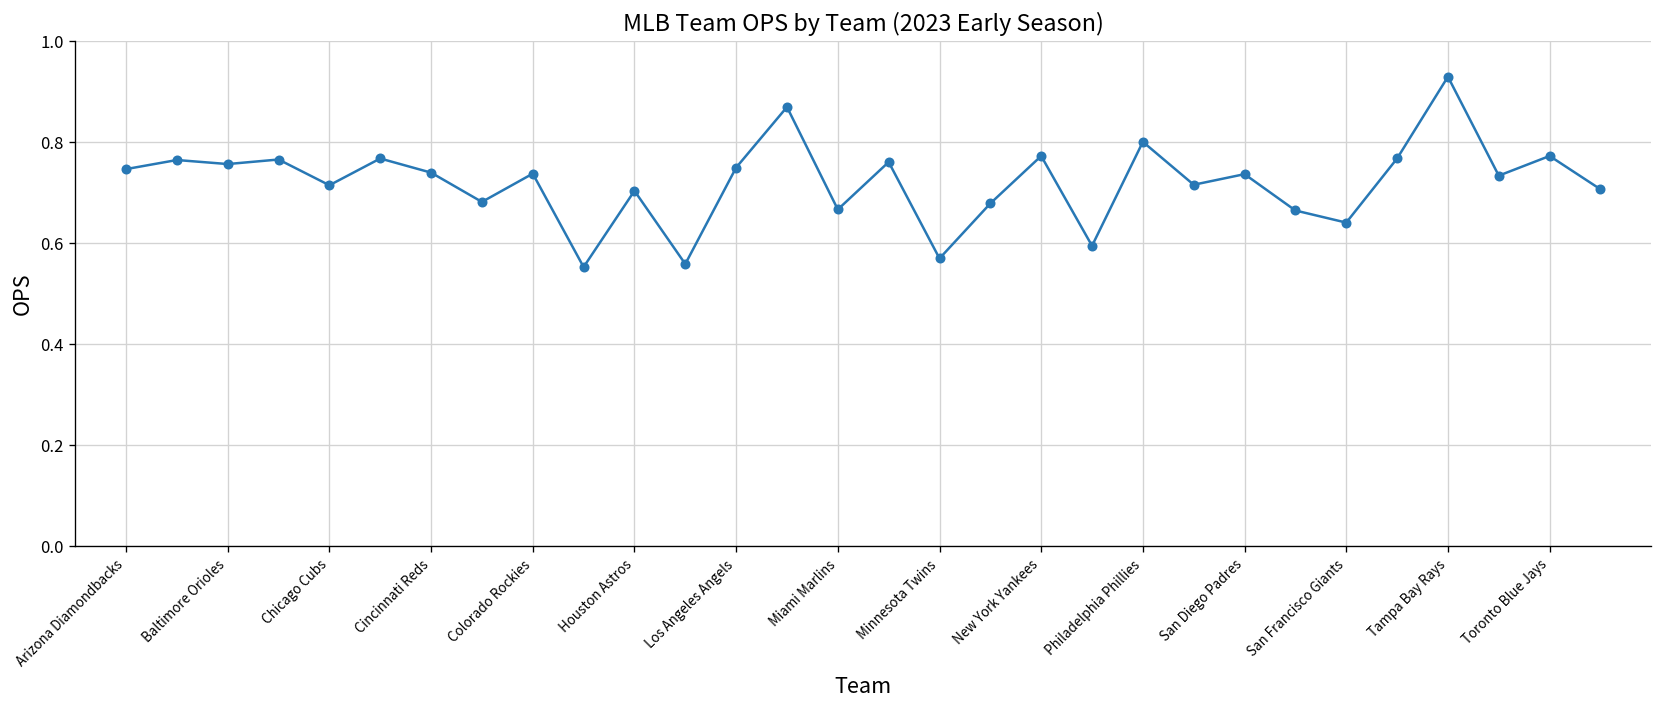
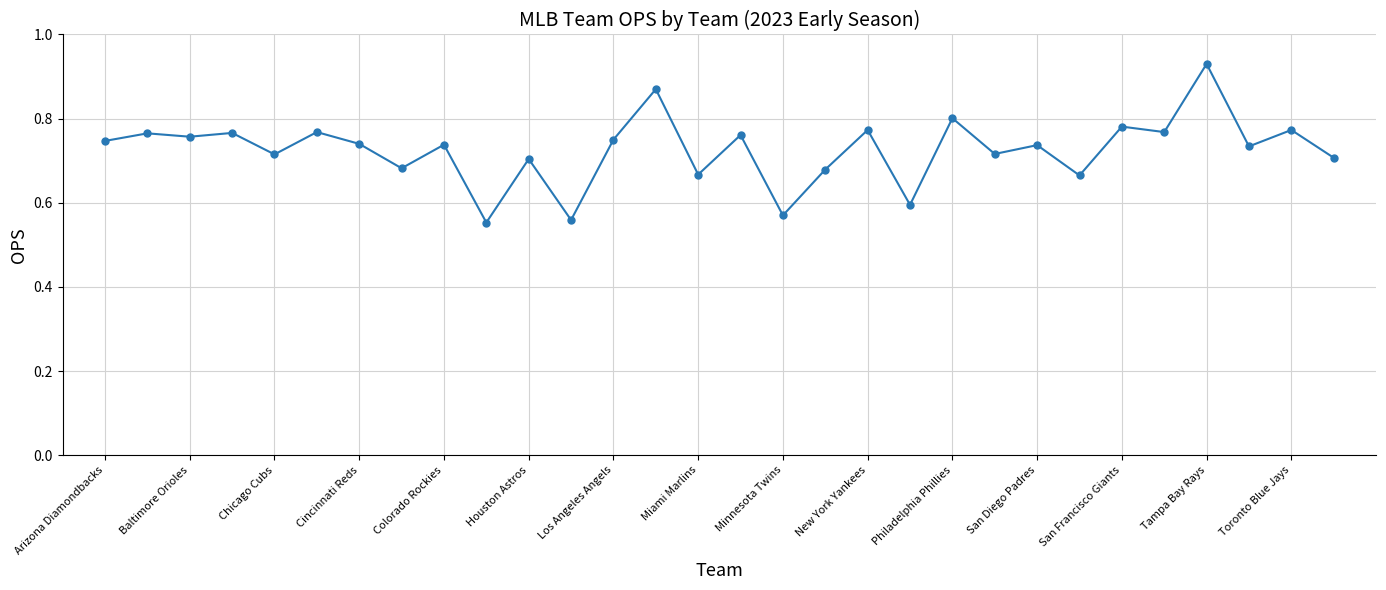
San Francisco Giants: 0.64 -> 0.78
